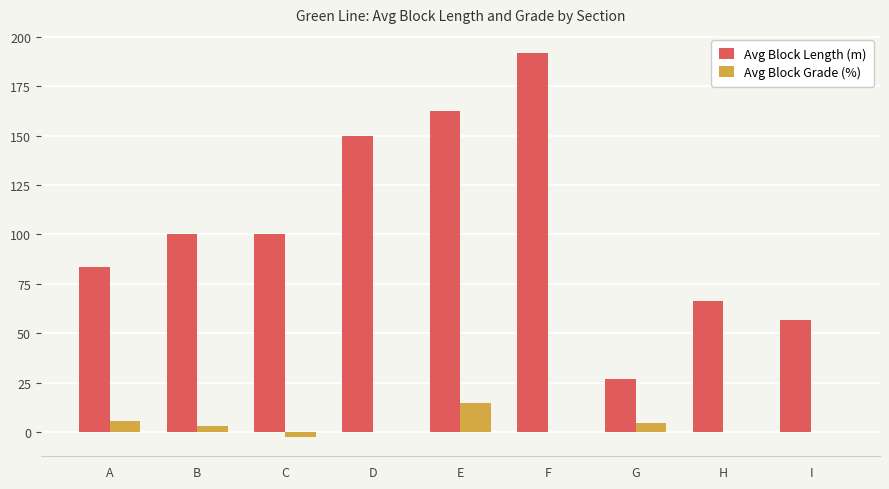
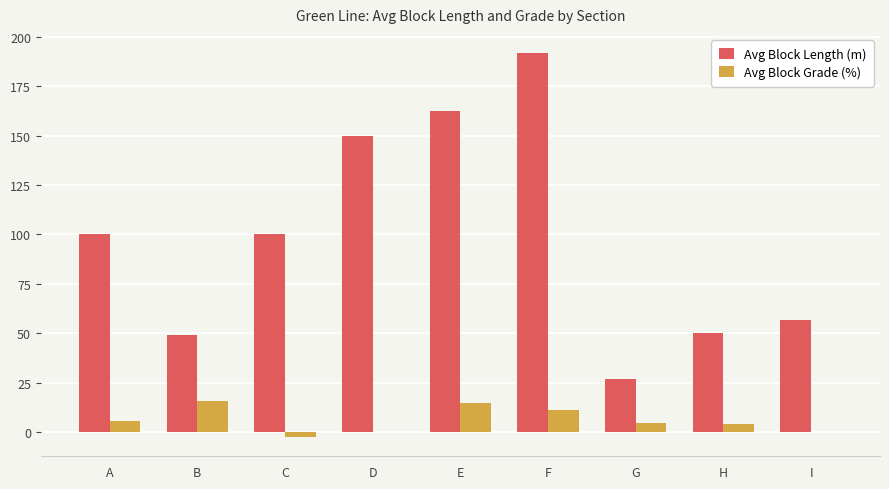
Avg Block Length (m), A: 84 -> 100
Avg Block Length (m), B: 100 -> 49
Avg Block Grade (%), B: 3 -> 16
Avg Block Grade (%), F: 0 -> 11
Avg Block Length (m), H: 66 -> 50
Avg Block Grade (%), H: 0 -> 4
